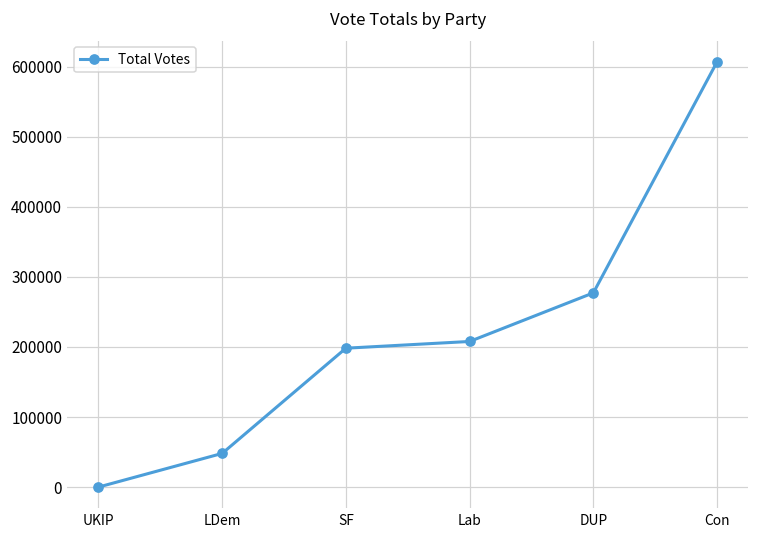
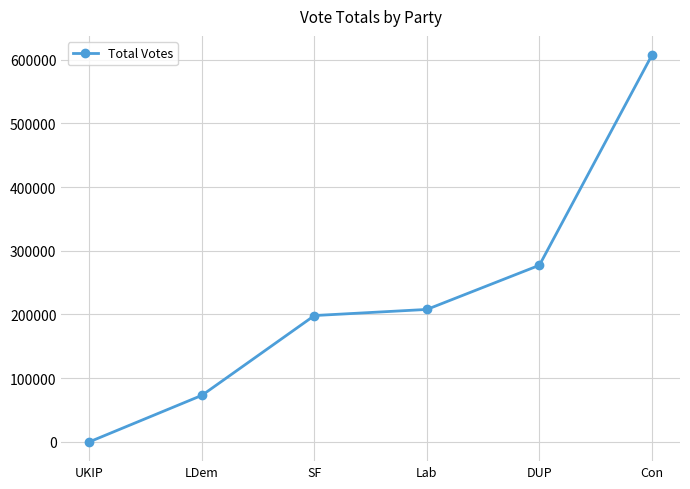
LDem: 50000 -> 70000
